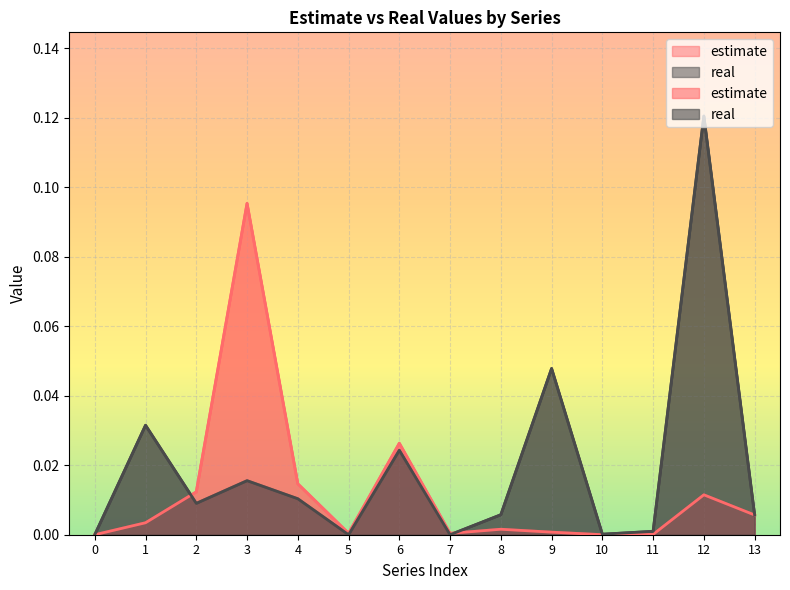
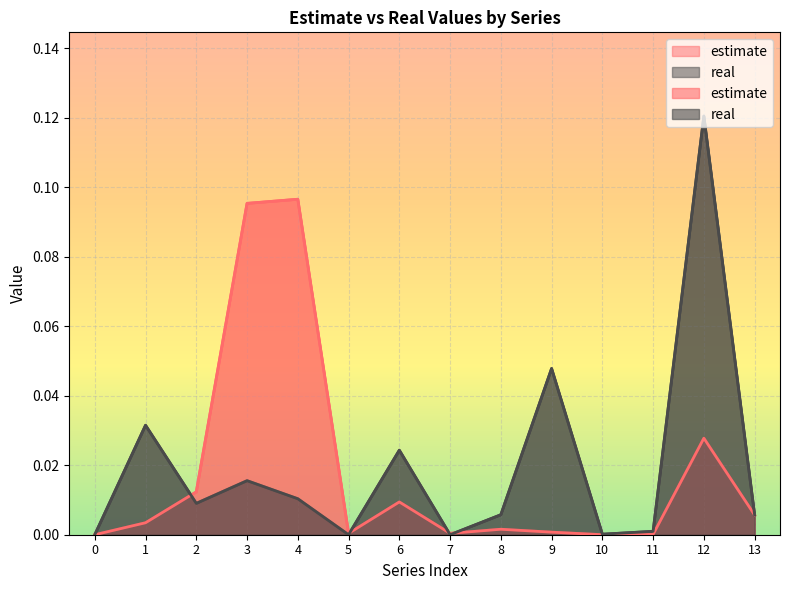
estimate, 4: 0.015 -> 0.097
estimate, 6: 0.026 -> 0.009
estimate, 12: 0.011 -> 0.028
